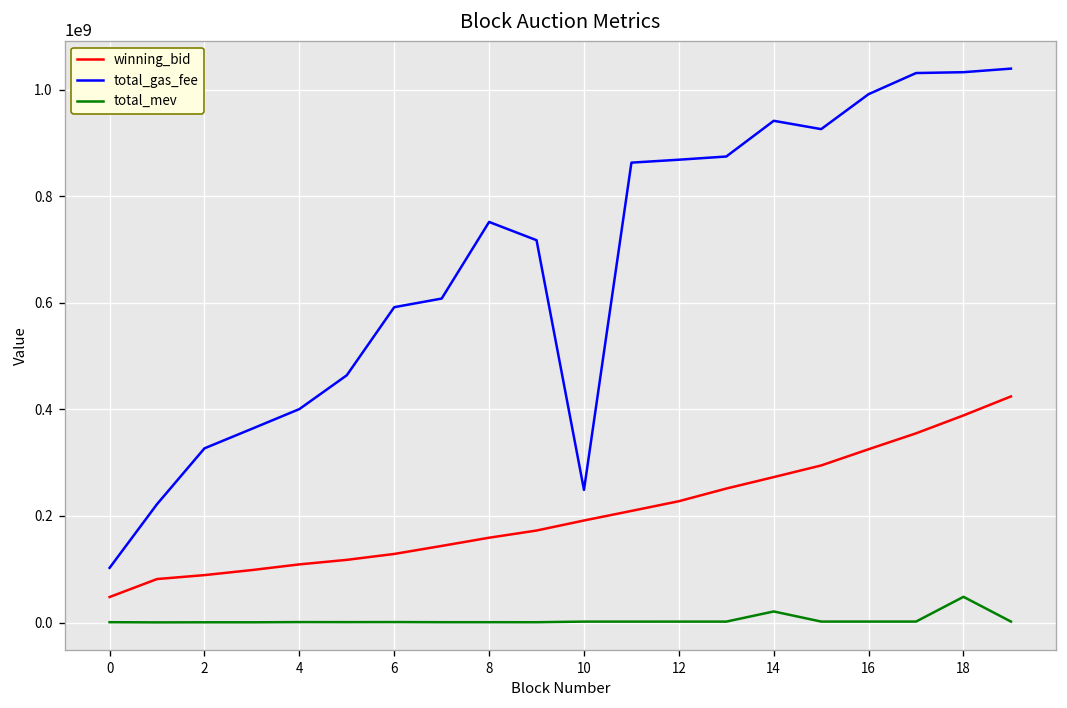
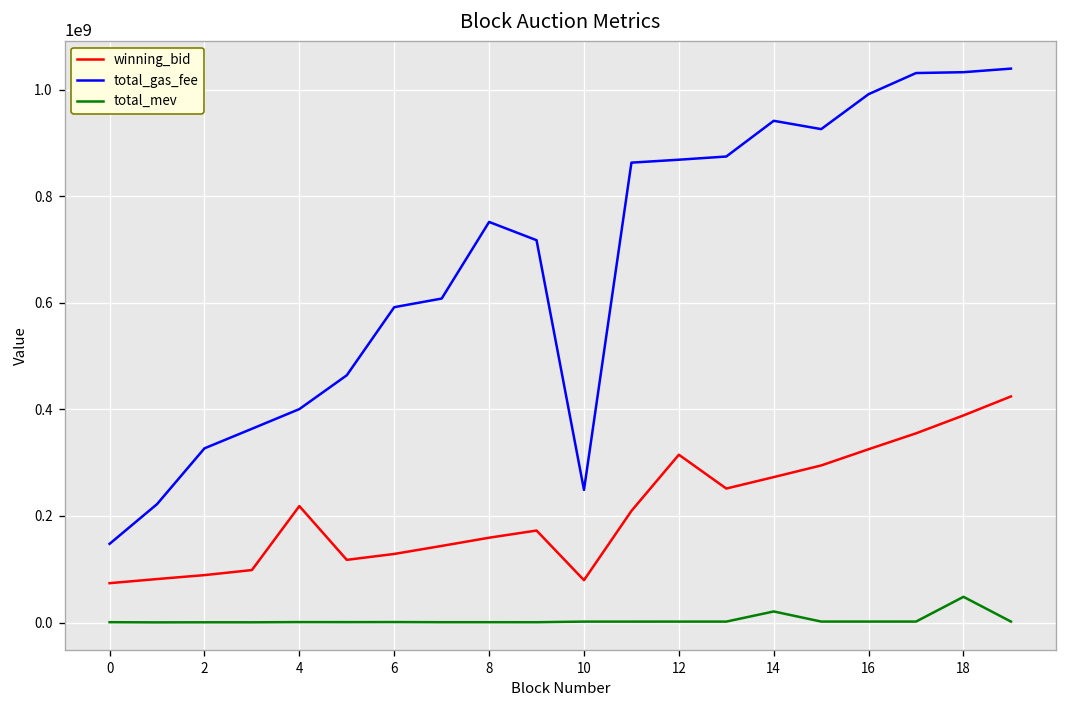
winning_bid, 0: 50000000 -> 70000000
total_gas_fee, 0: 100000000 -> 150000000
winning_bid, 4: 110000000 -> 220000000
winning_bid, 10: 190000000 -> 80000000
winning_bid, 12: 230000000 -> 310000000
